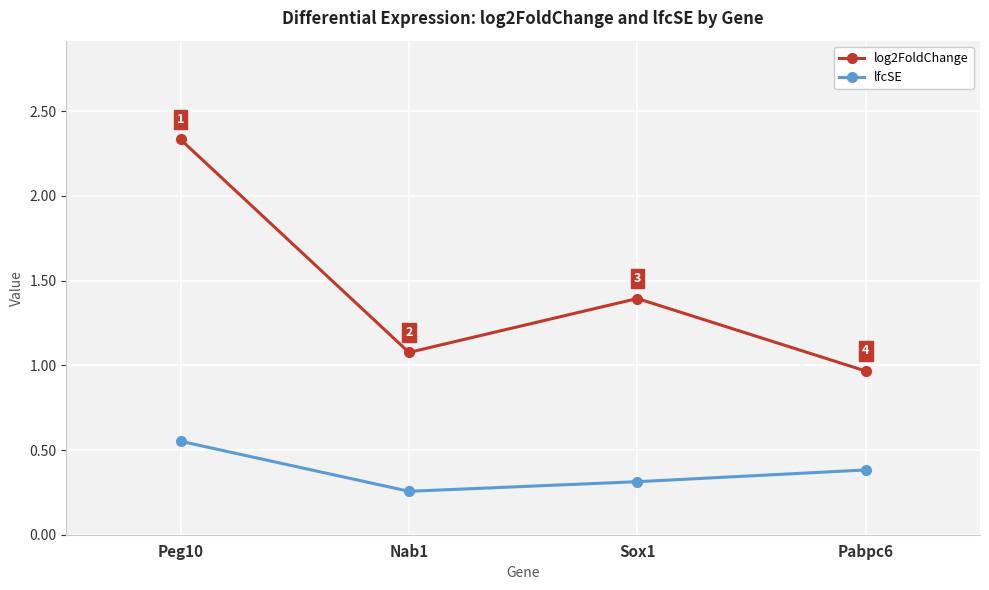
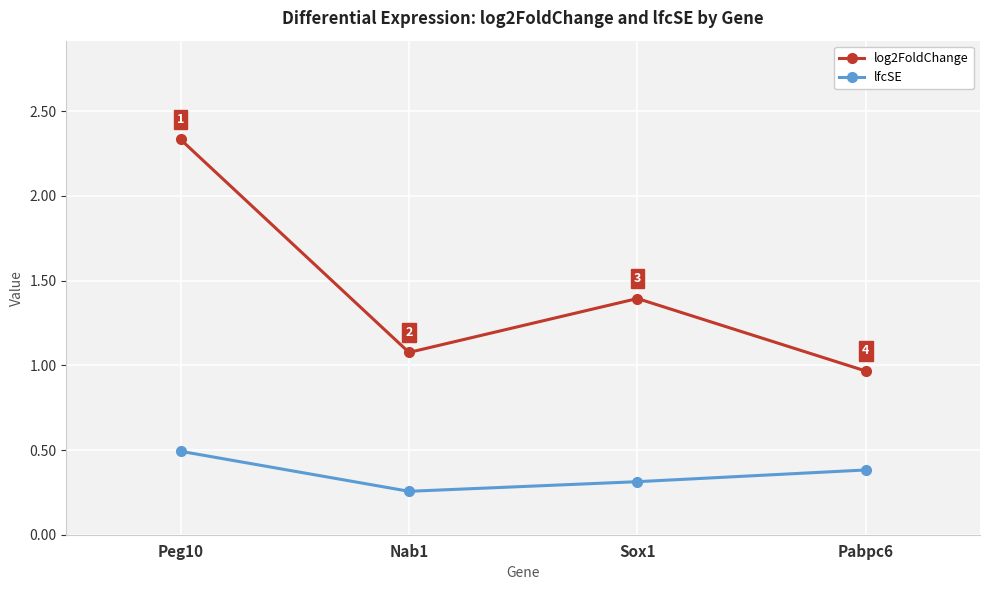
lfcSE, Peg10: 0.55 -> 0.49
